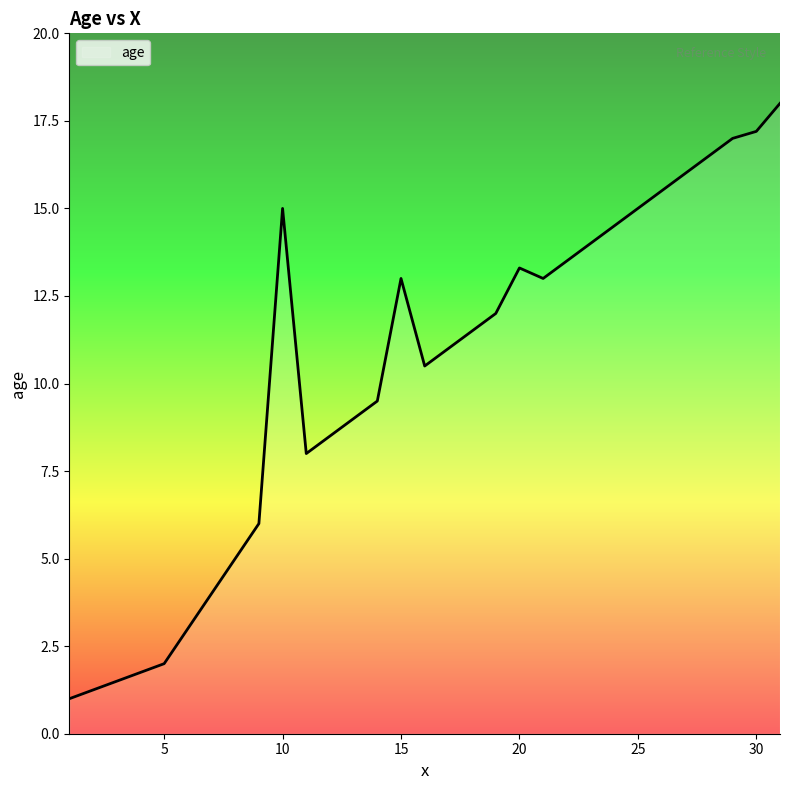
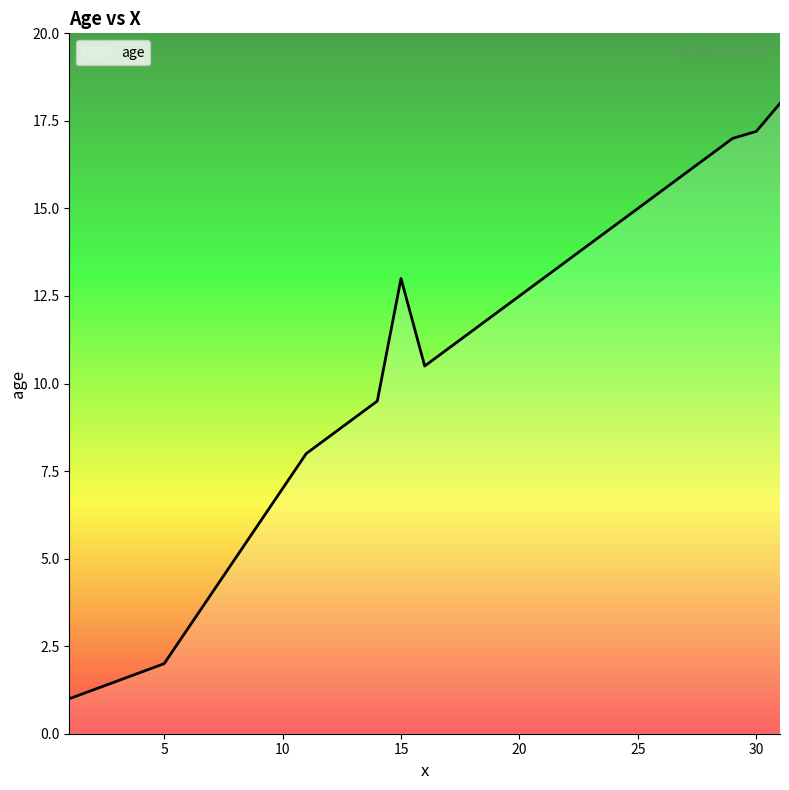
10: 15 -> 7
20: 13.3 -> 12.5
